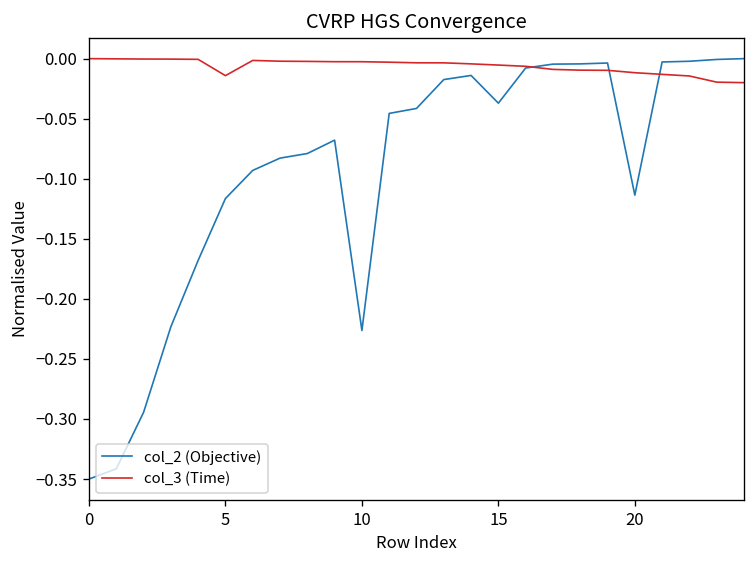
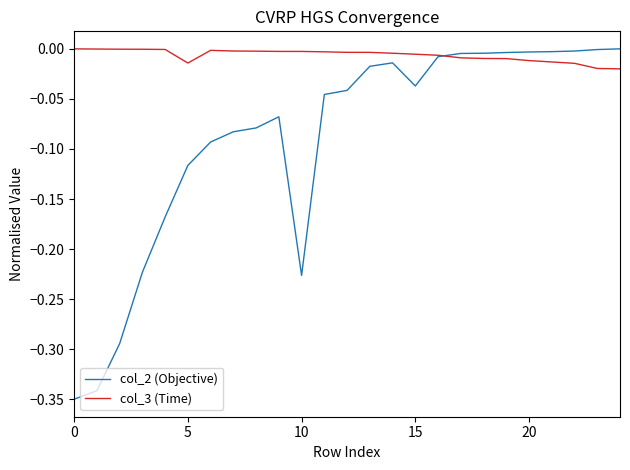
col_2 (Objective), 20: -0.114 -> -0.003
